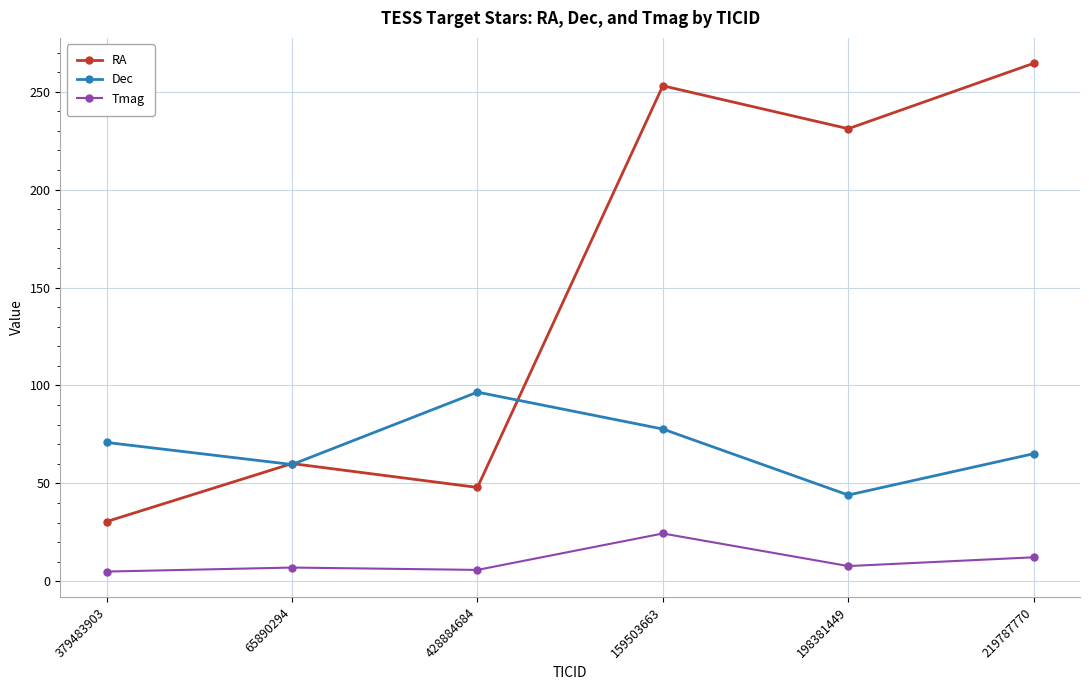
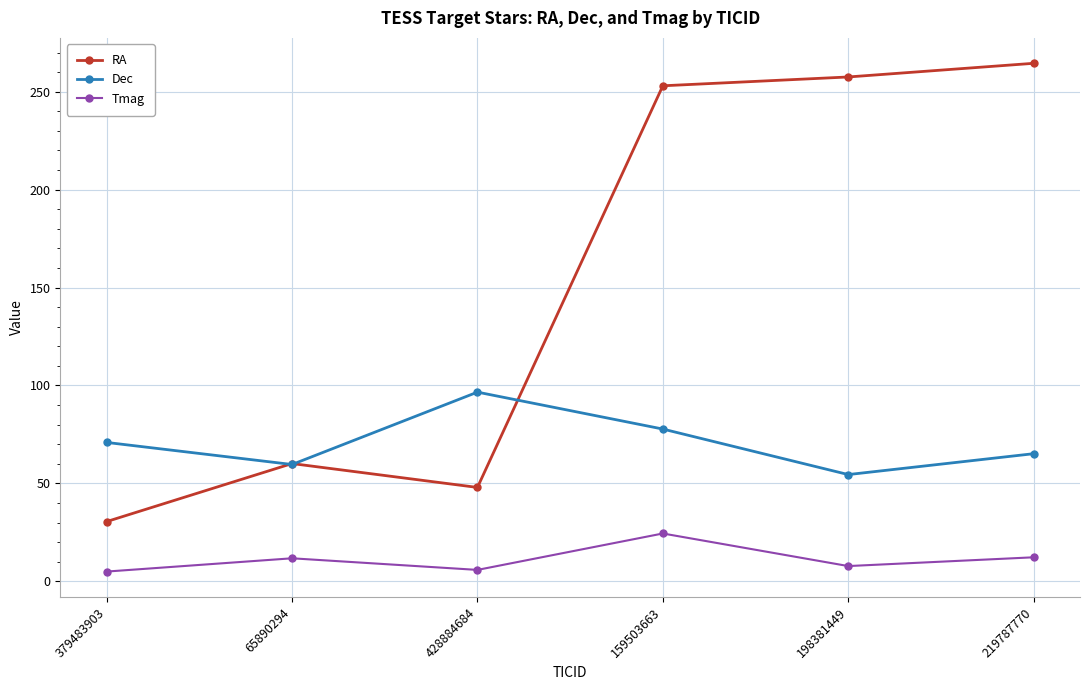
Tmag, 65890294: 7 -> 12
RA, 198381449: 231 -> 258
Dec, 198381449: 44 -> 54
